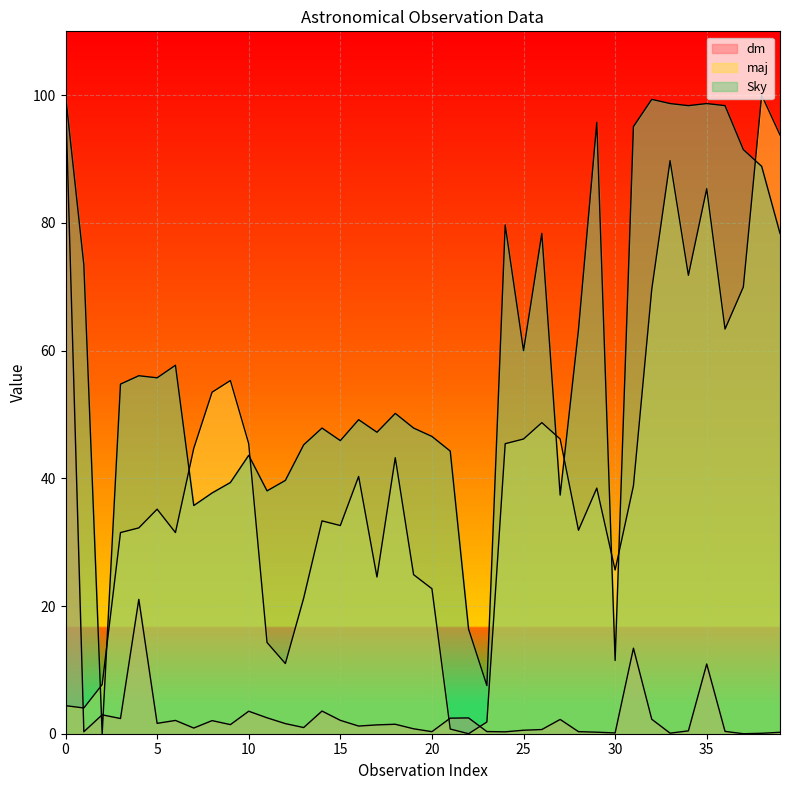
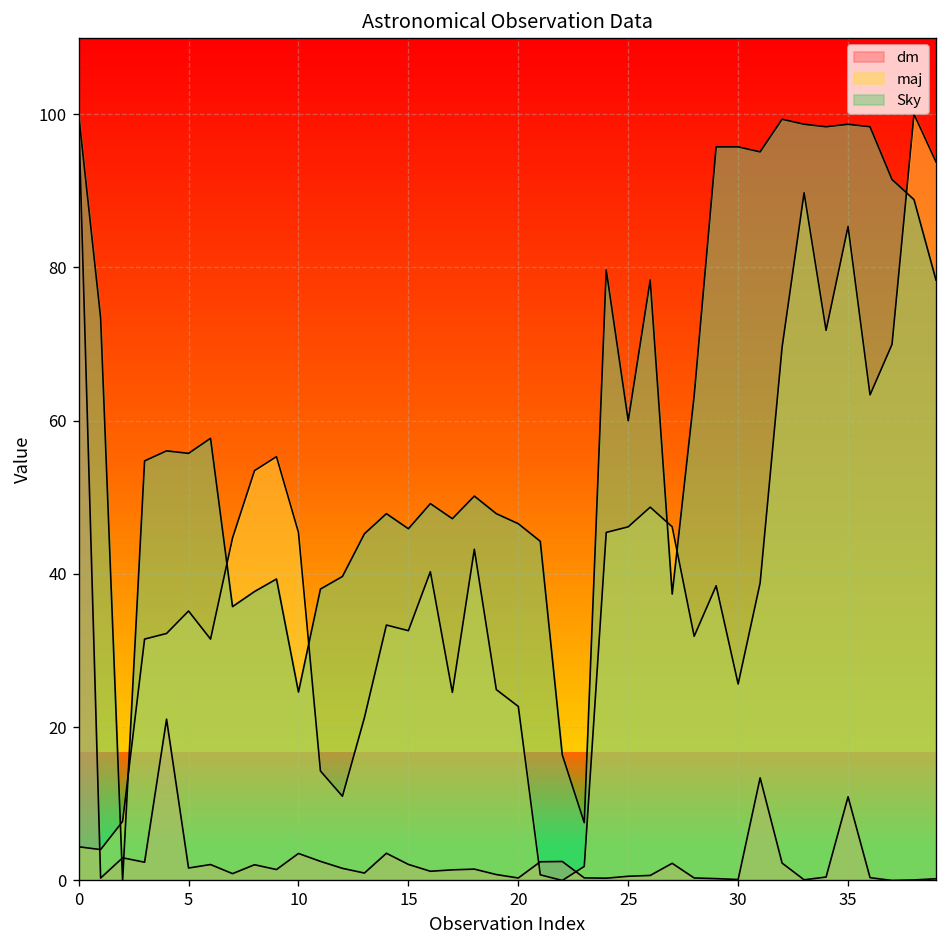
Sky, 10: 44 -> 25
Sky, 30: 11 -> 96
